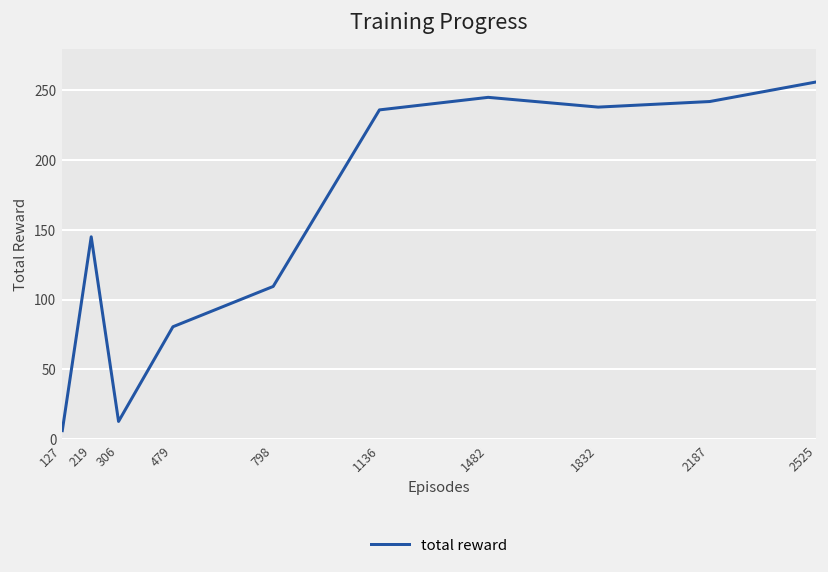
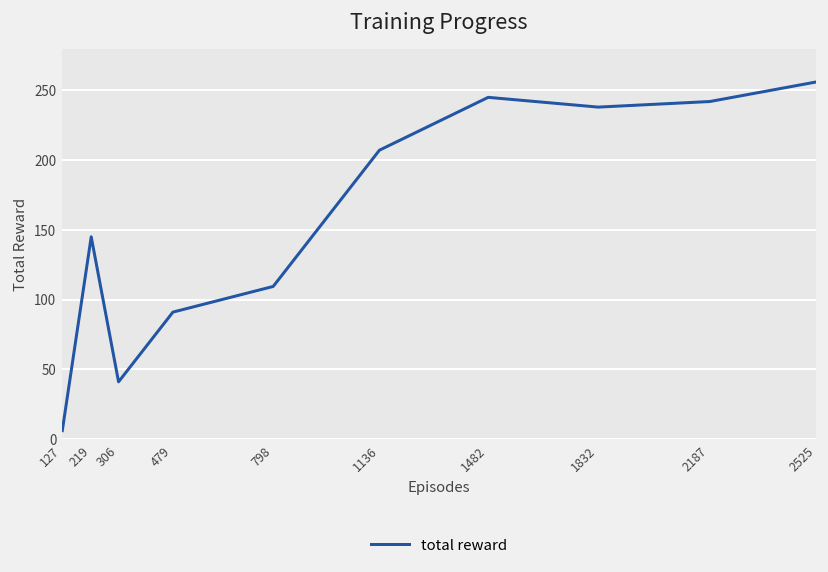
306: 13 -> 41
479: 81 -> 91
1136: 236 -> 207
